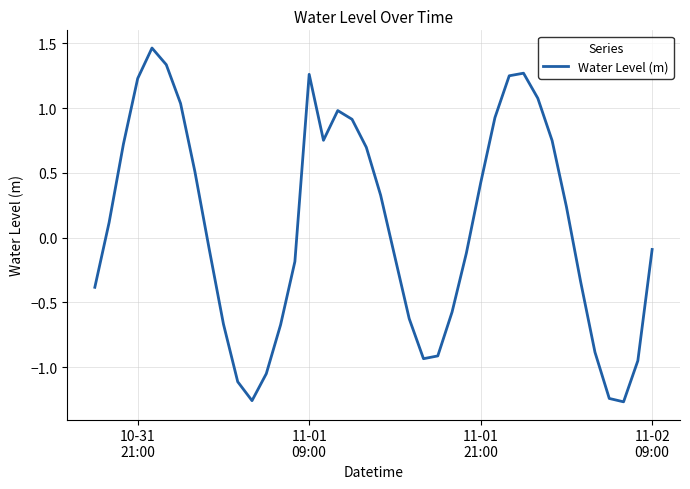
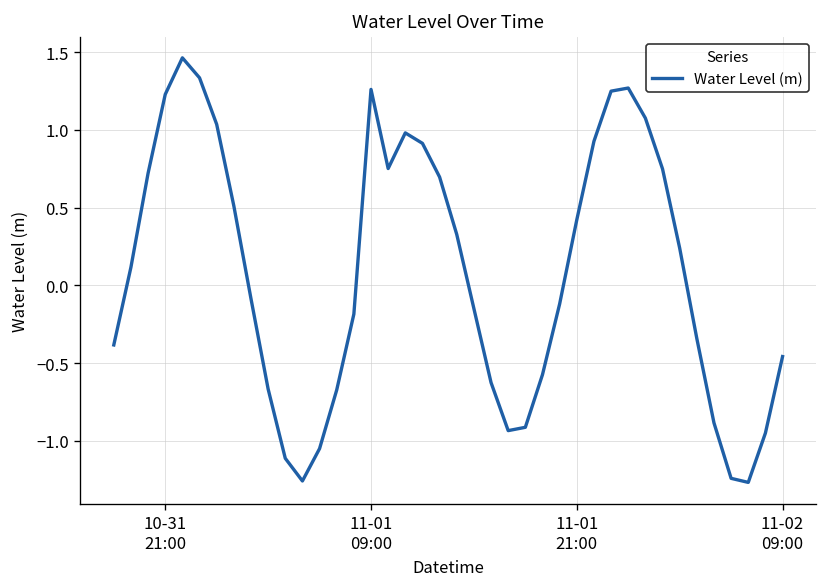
11-02 09:00: -0.09 -> -0.46
